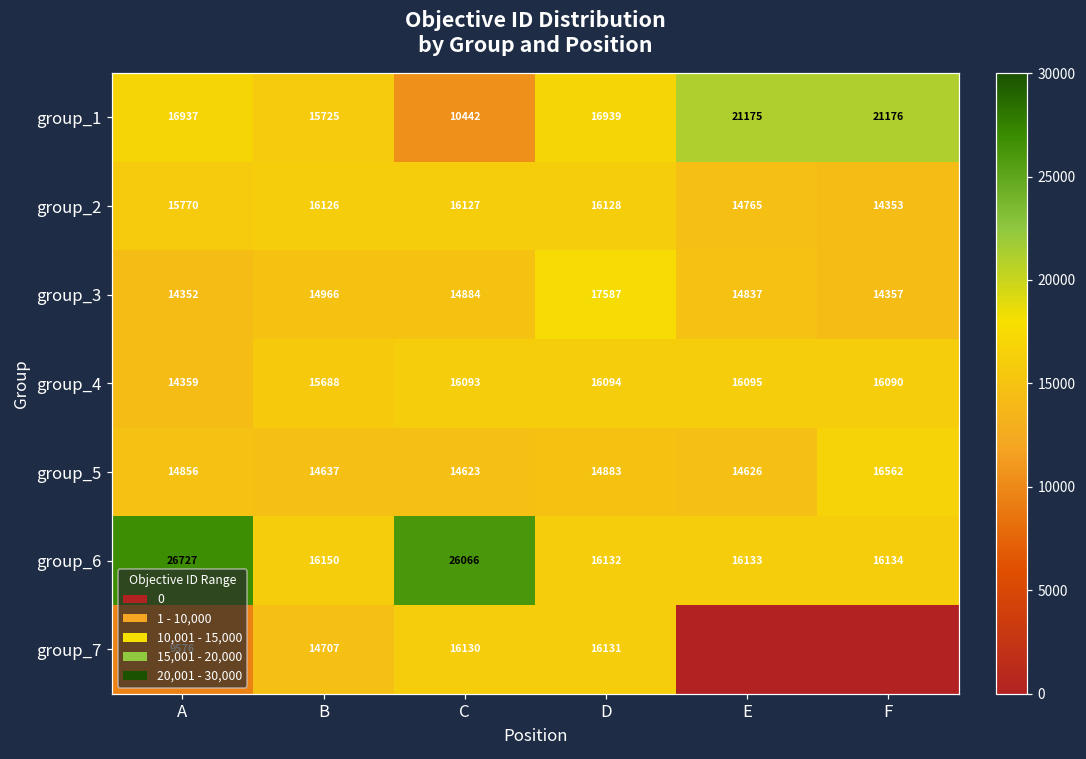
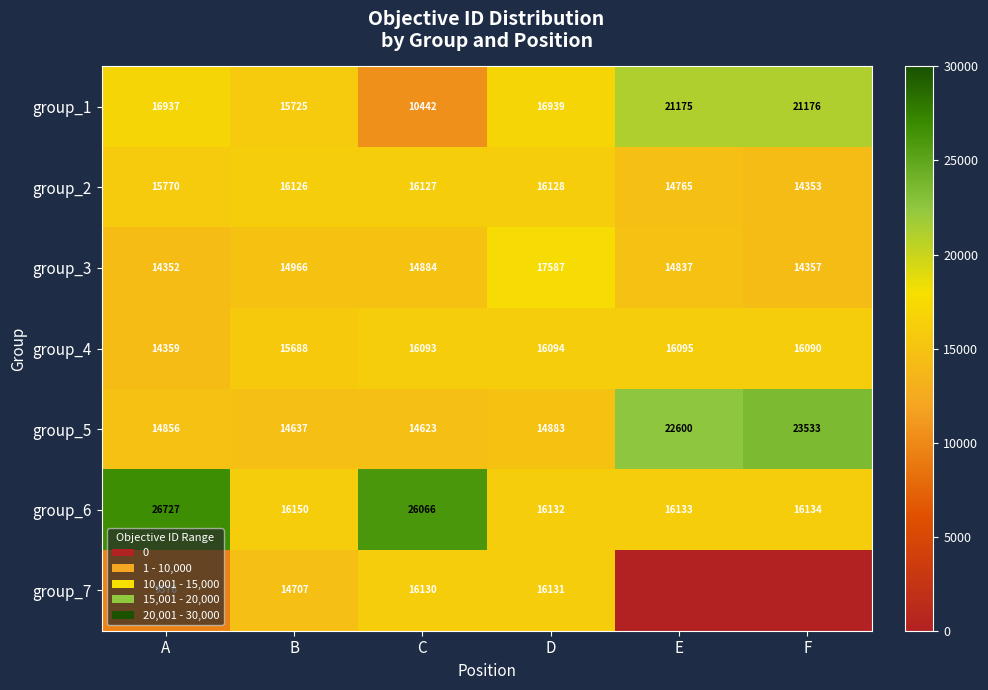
group_5, E: 14626 -> 22600
group_5, F: 16562 -> 23533
